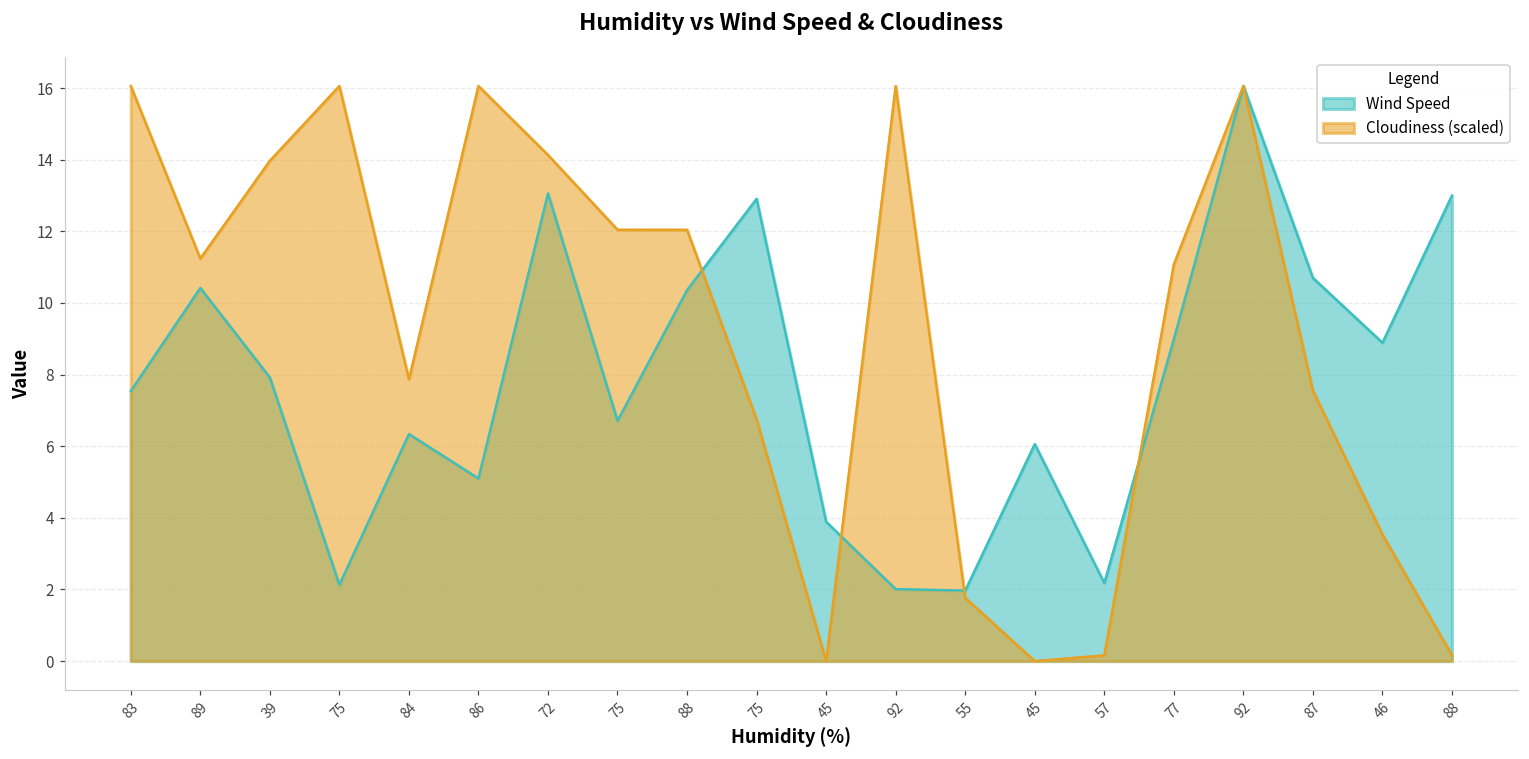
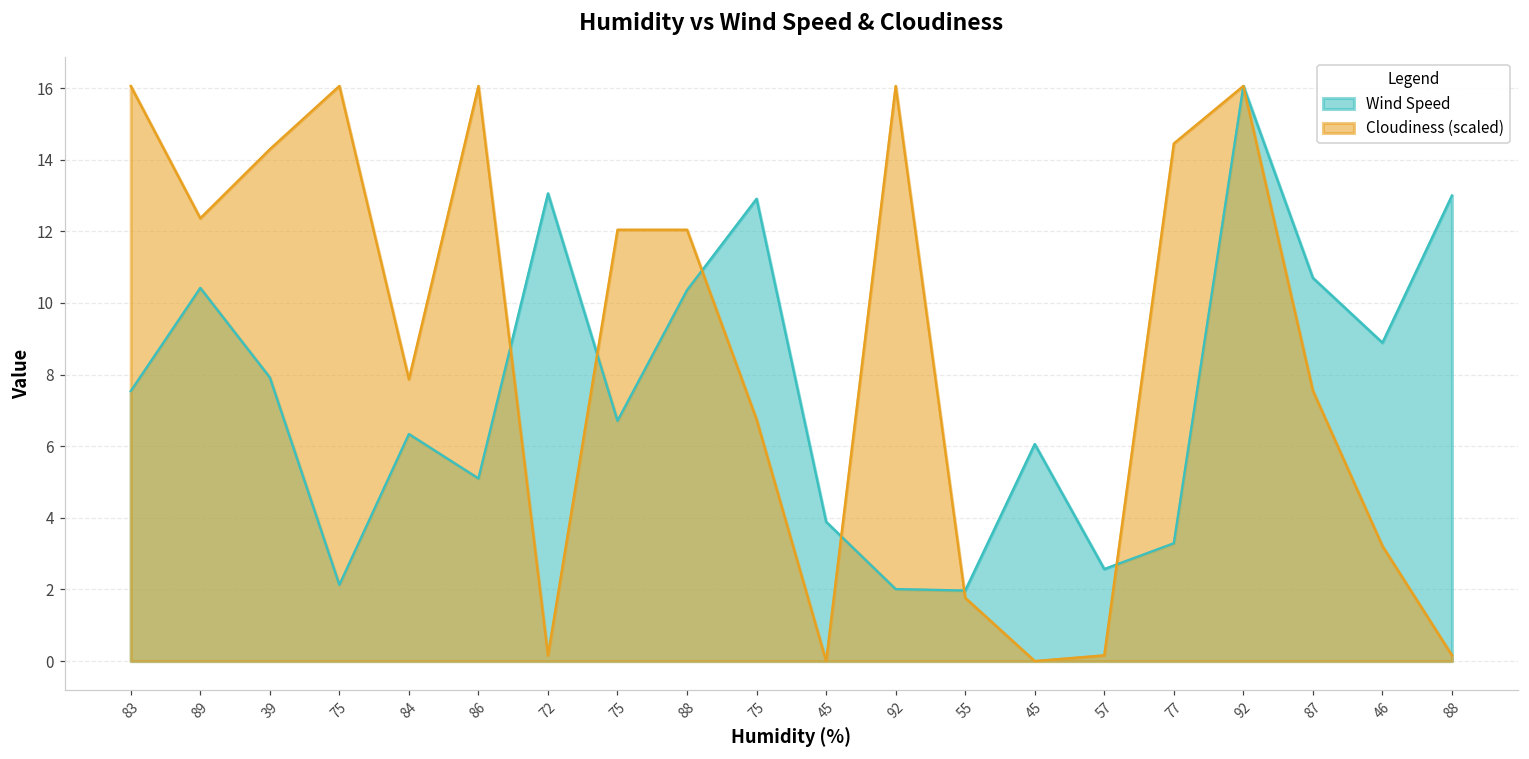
Cloudiness (scaled), 89: 11.2 -> 12.4
Cloudiness (scaled), 39: 14.0 -> 14.3
Cloudiness (scaled), 72: 14.1 -> 0.2
Wind Speed, 57: 2.2 -> 2.6
Wind Speed, 77: 9.0 -> 3.3
Cloudiness (scaled), 77: 11.1 -> 14.5
Cloudiness (scaled), 46: 3.5 -> 3.2
